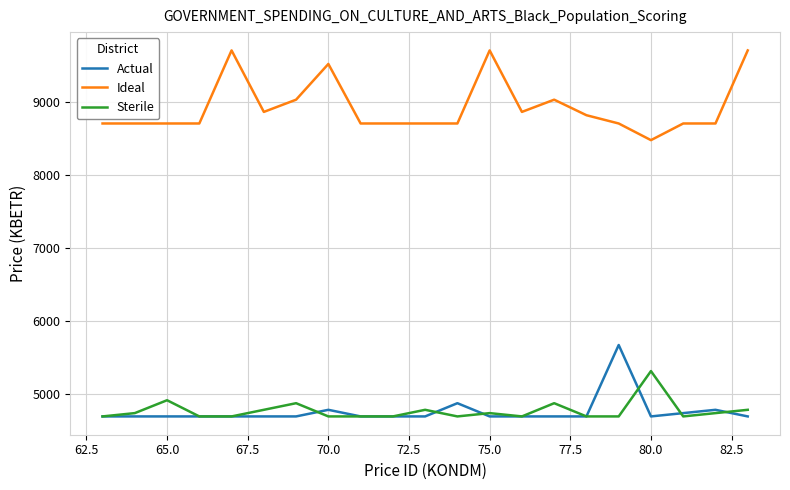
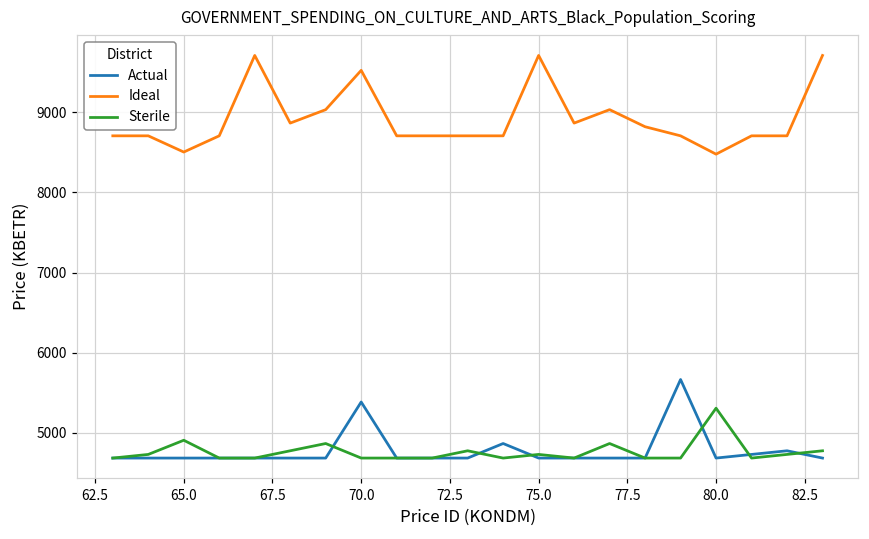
Ideal, 65.0: 8700 -> 8500
Actual, 70.0: 4800 -> 5400
